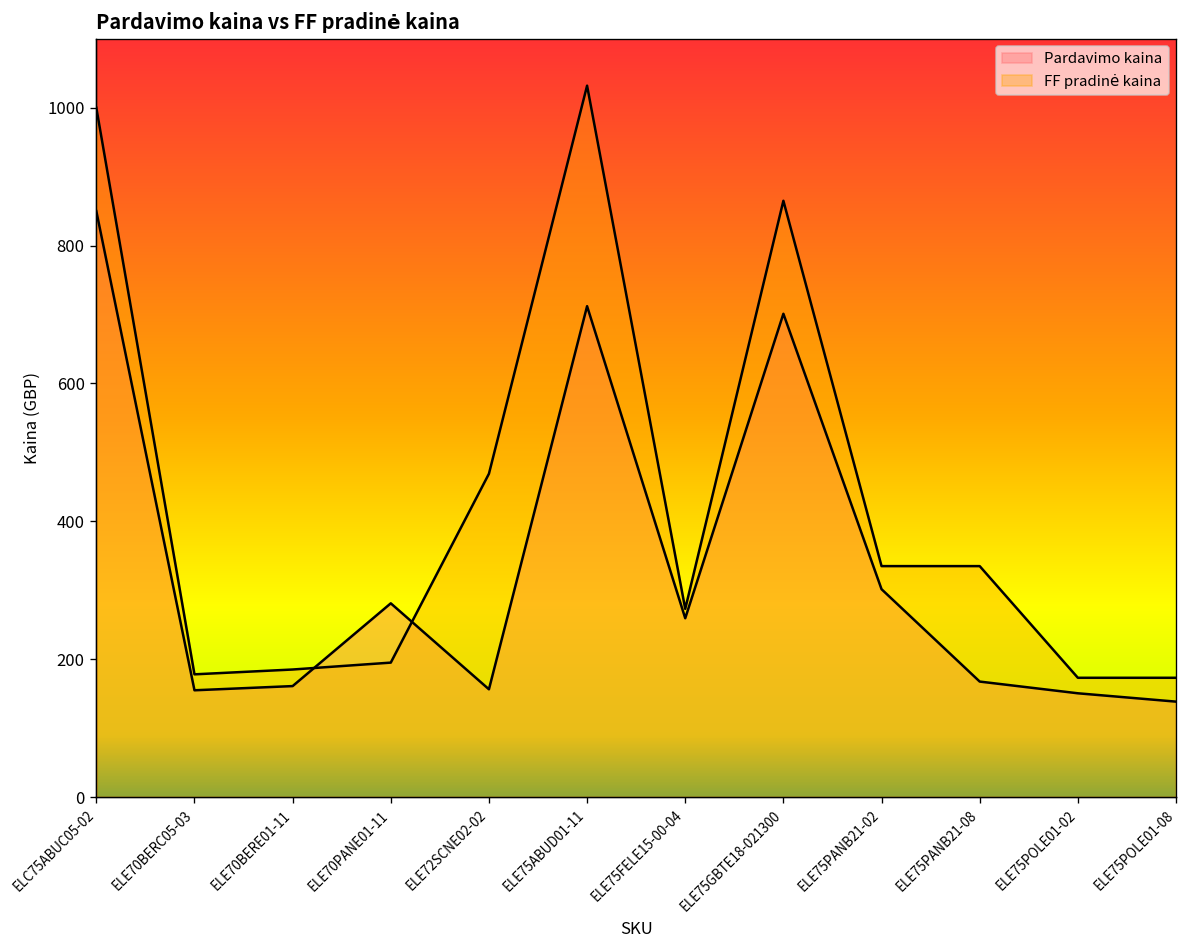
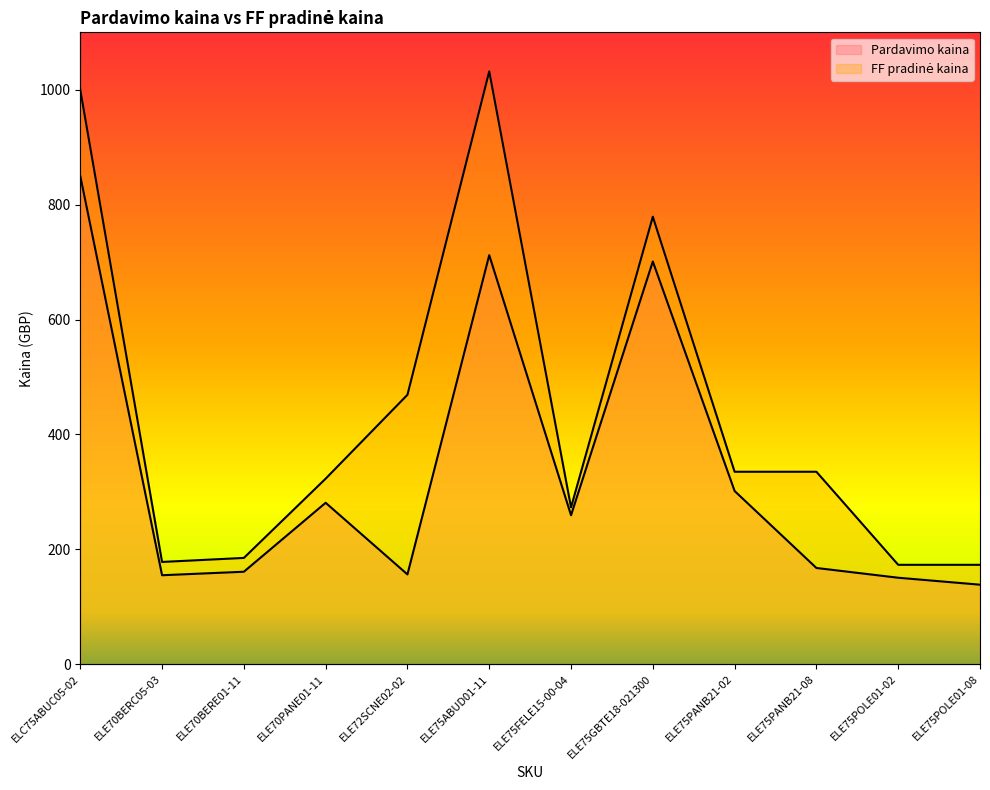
FF pradinė kaina, ELE70PANE01-11: 200 -> 320
FF pradinė kaina, ELE75GBTE18-021300: 870 -> 780
